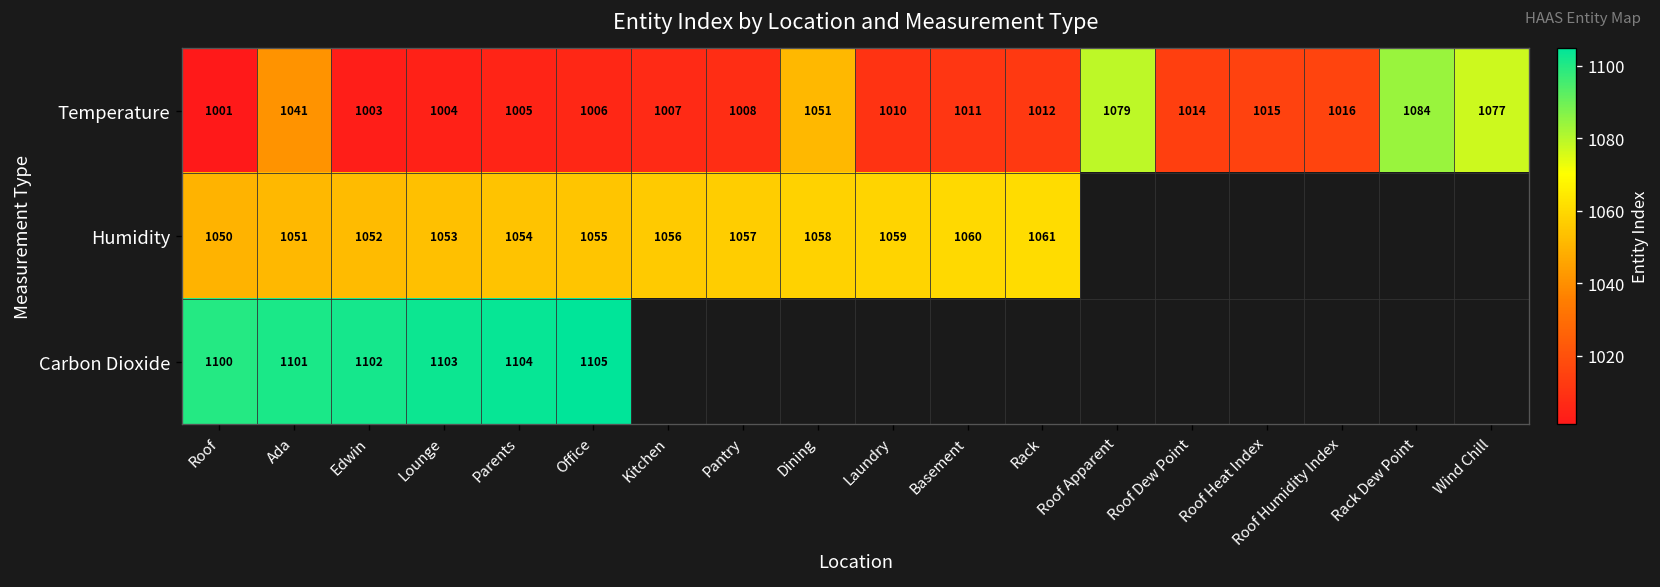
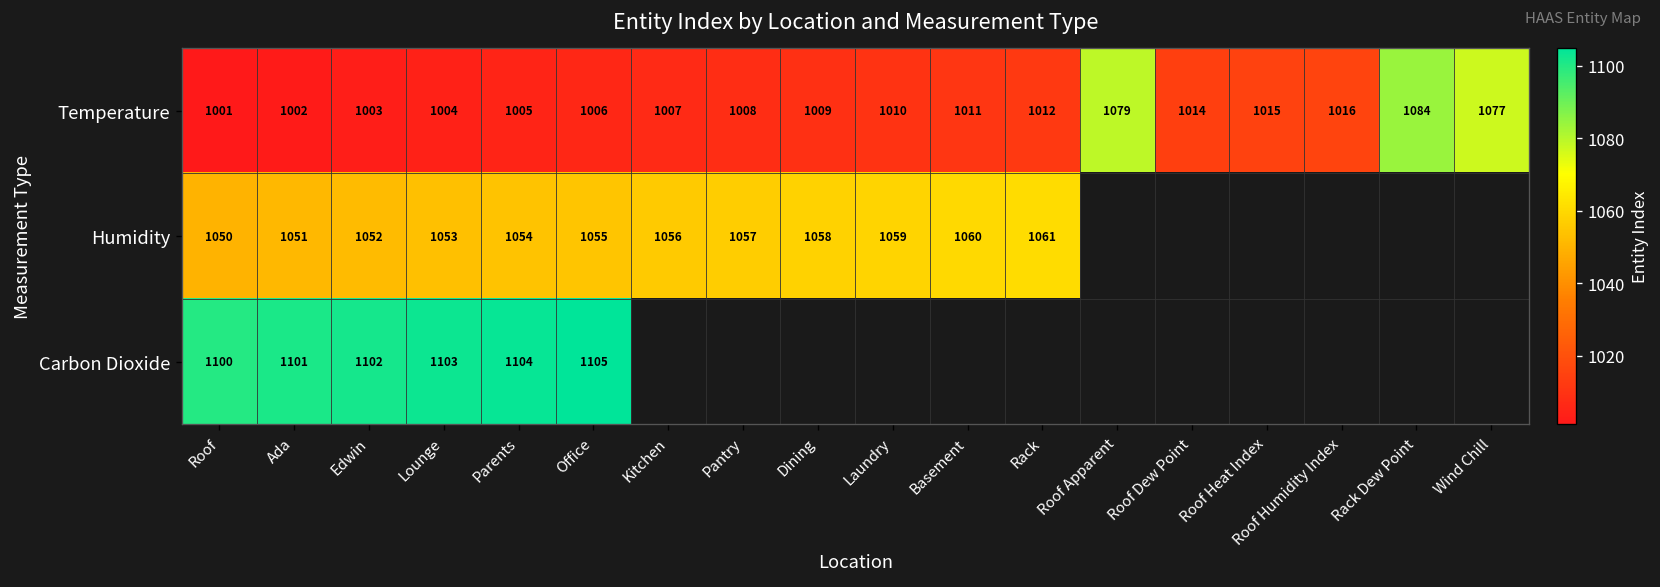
Temperature, Ada: 1041 -> 1002
Temperature, Dining: 1051 -> 1009
